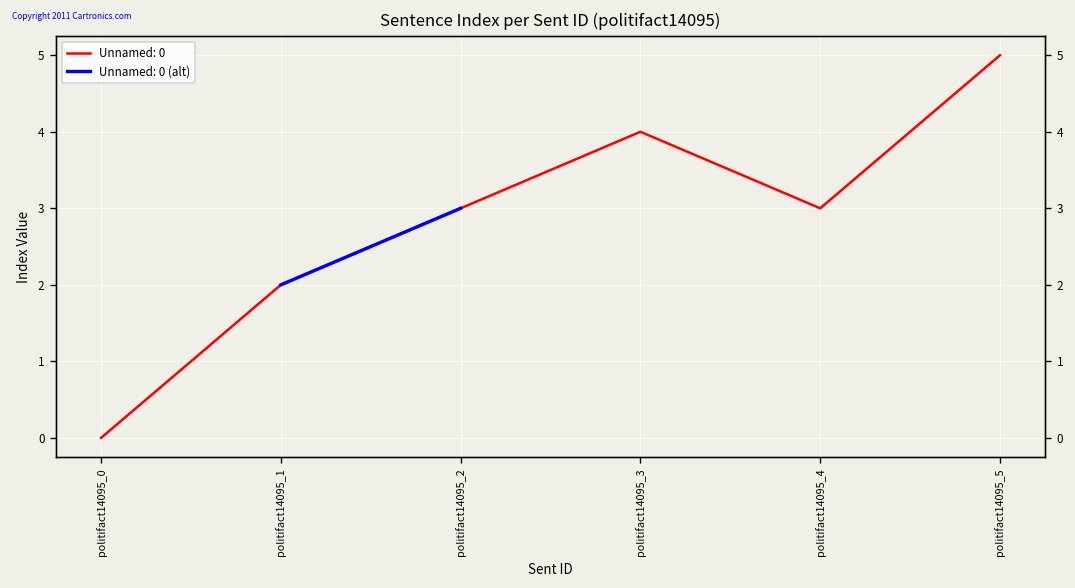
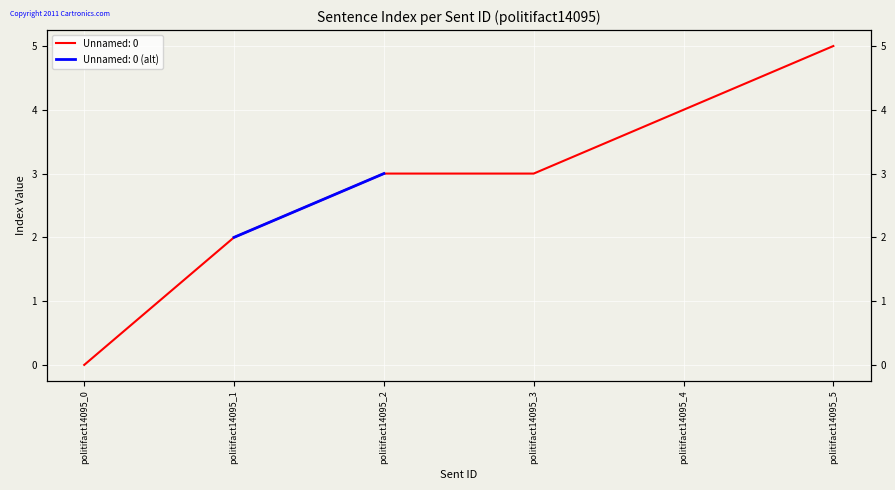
Unnamed: 0, politifact14095_3: 4 -> 3
Unnamed: 0, politifact14095_4: 3 -> 4
